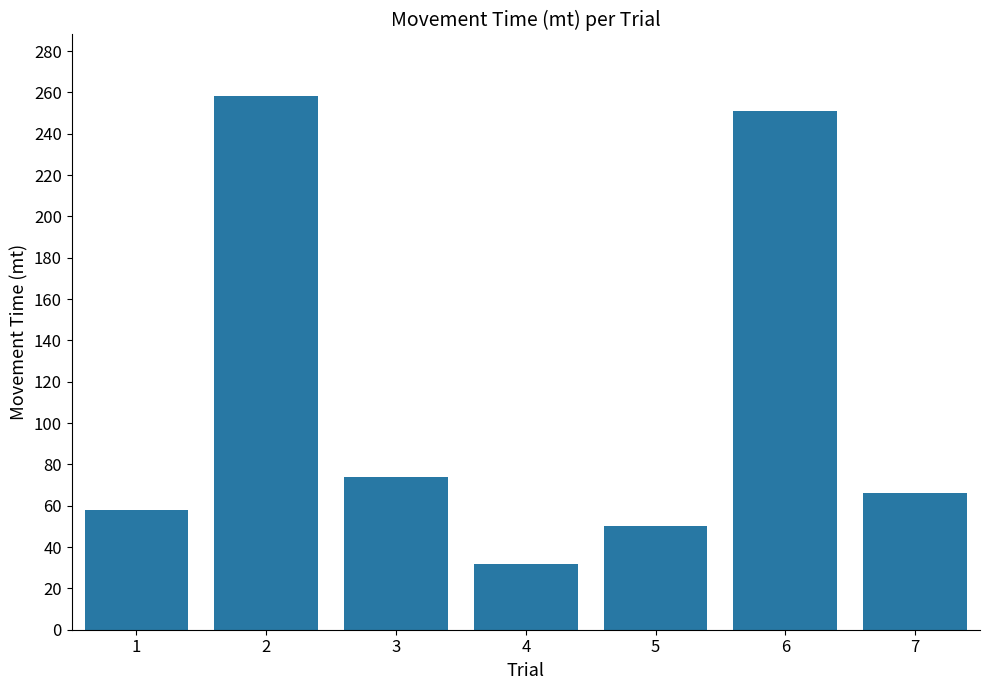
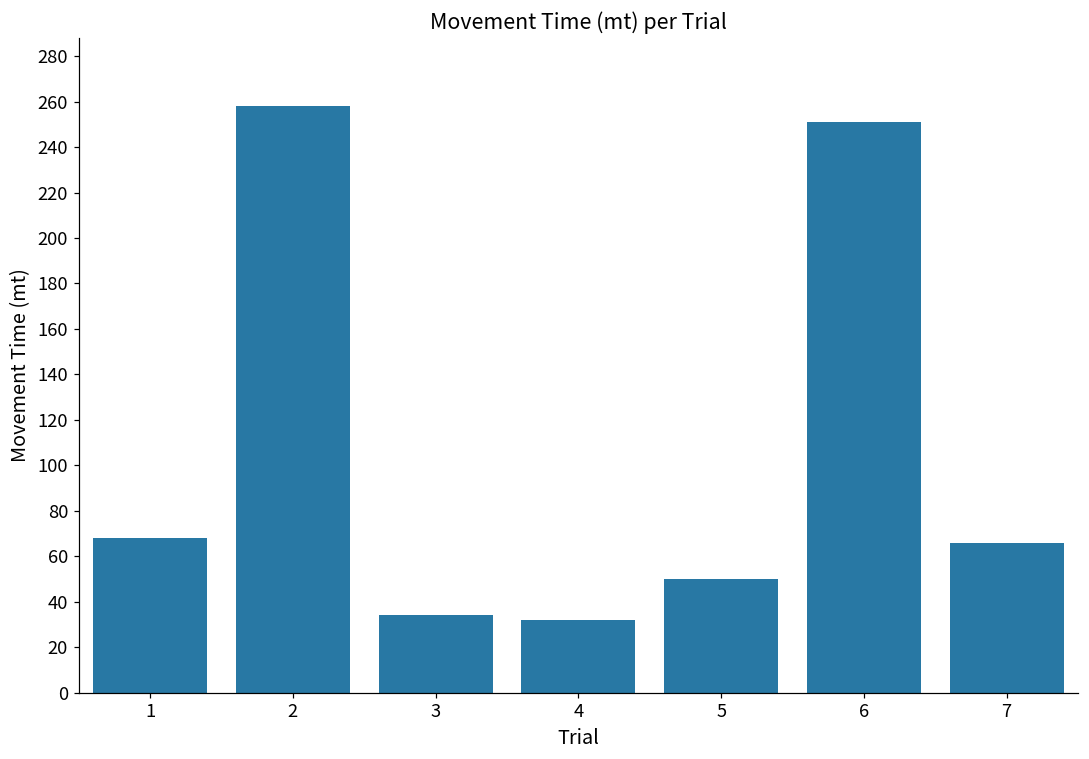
1: 58 -> 68
3: 74 -> 34
